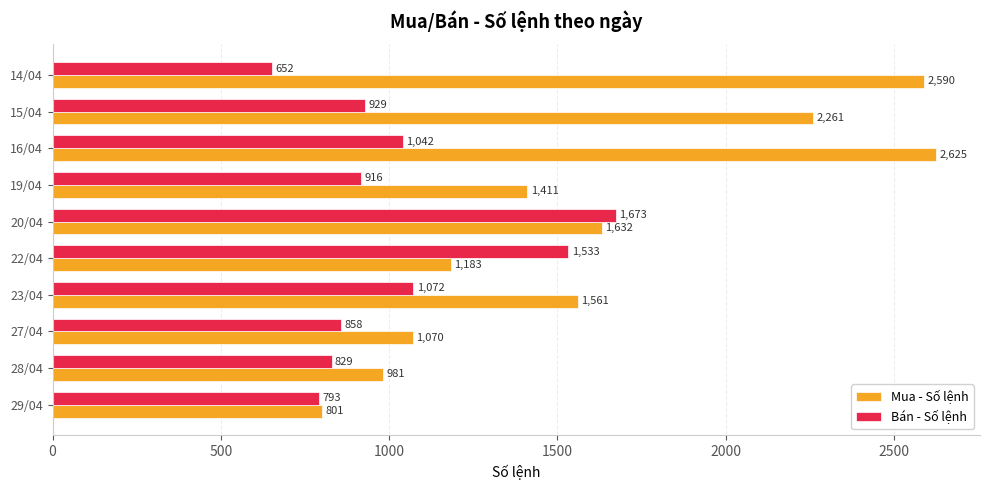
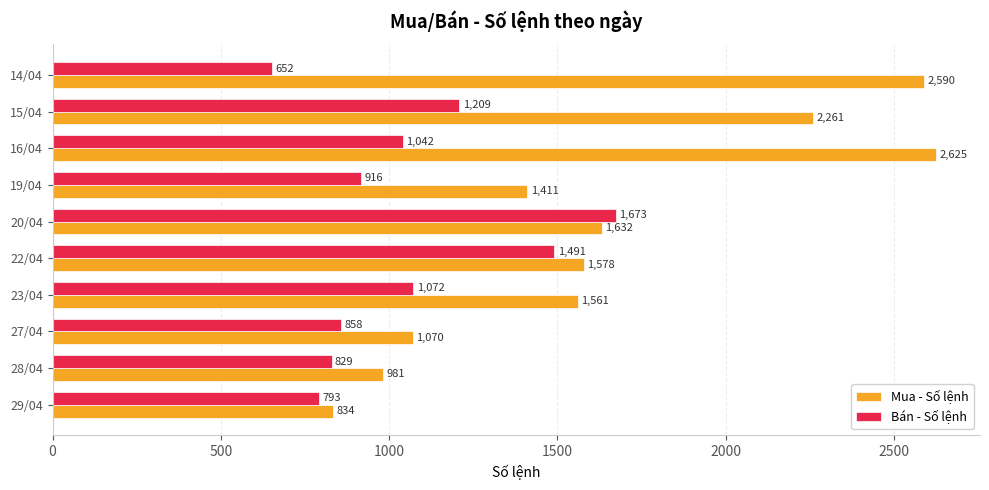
Bán - Số lệnh, 15/04: 929 -> 1,209
Bán - Số lệnh, 22/04: 1,533 -> 1,491
Mua - Số lệnh, 22/04: 1,183 -> 1,578
Mua - Số lệnh, 29/04: 801 -> 834
